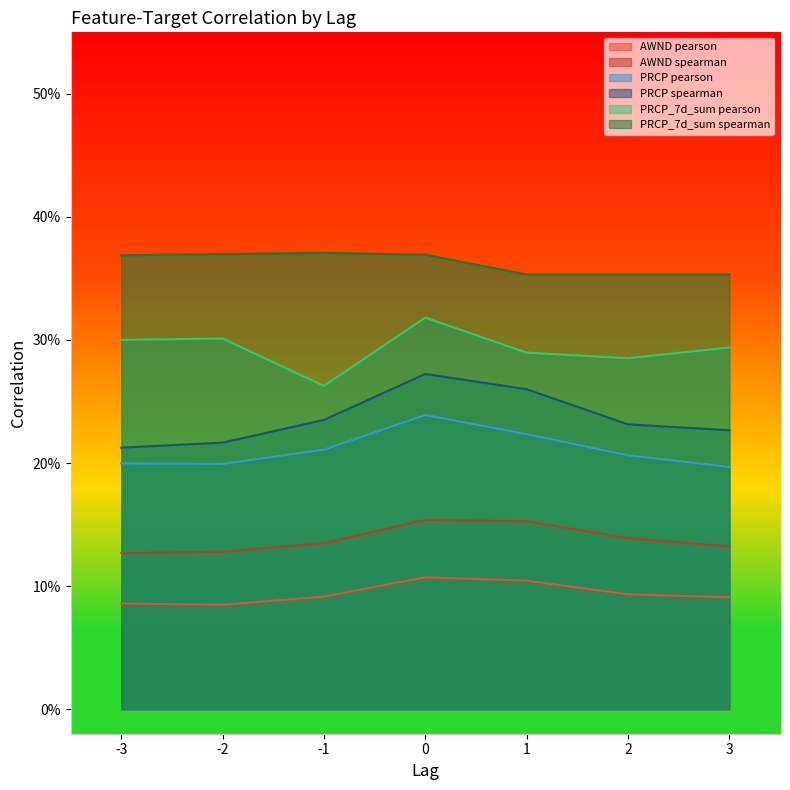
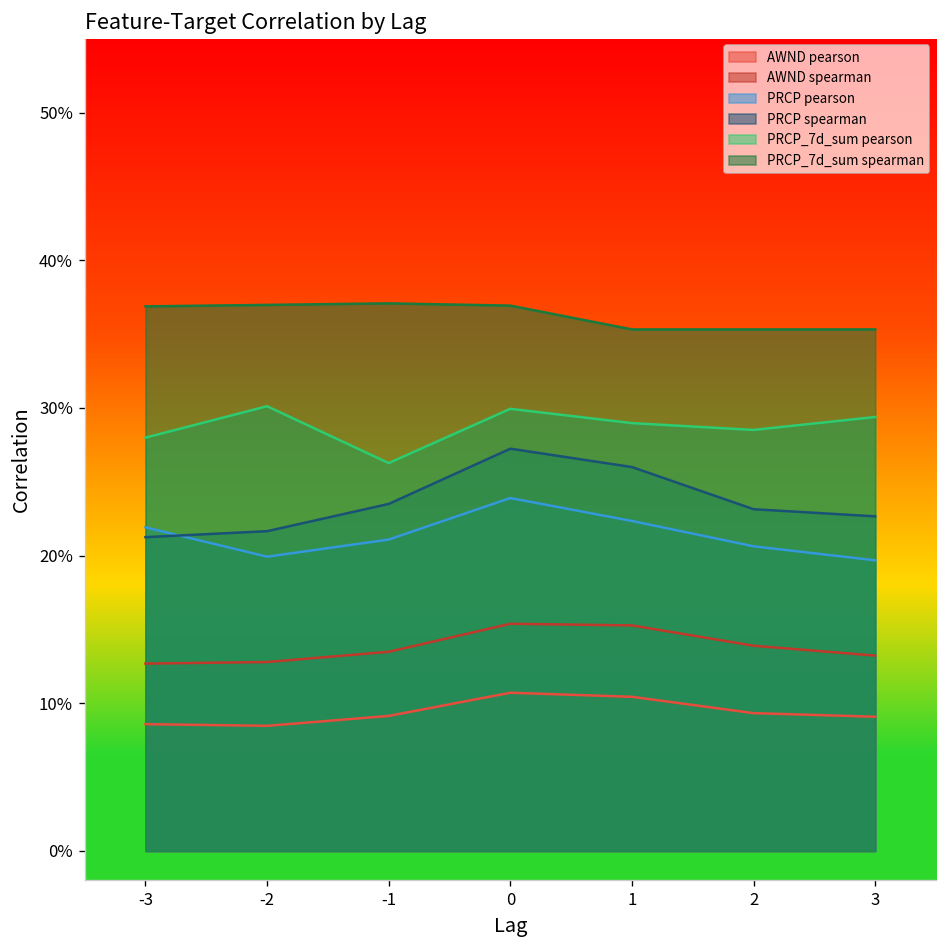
PRCP pearson, -3: 20.0% -> 21.9%
PRCP_7d_sum pearson, -3: 30.0% -> 28.0%
PRCP_7d_sum pearson, 0: 31.8% -> 29.9%
